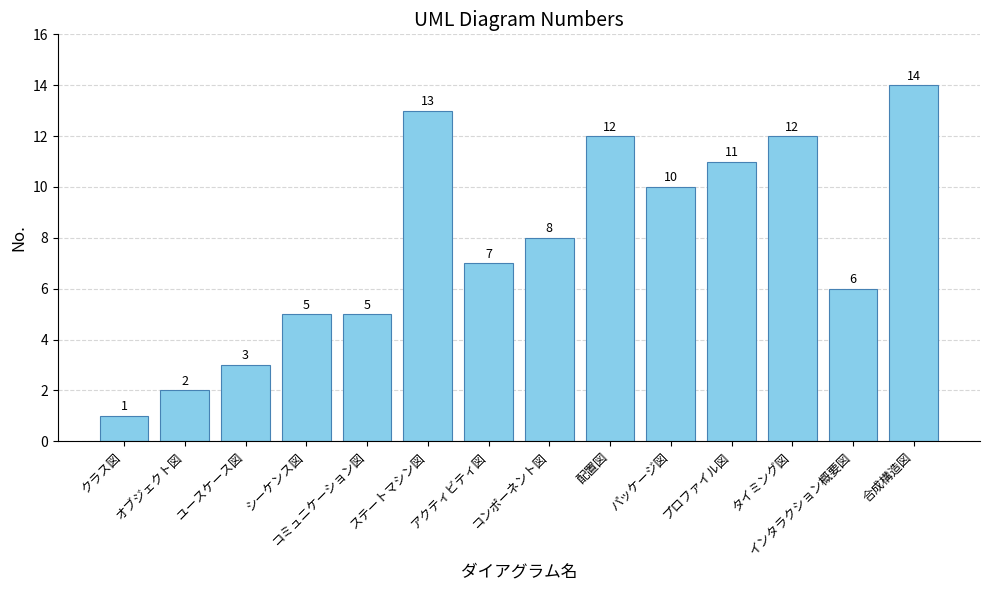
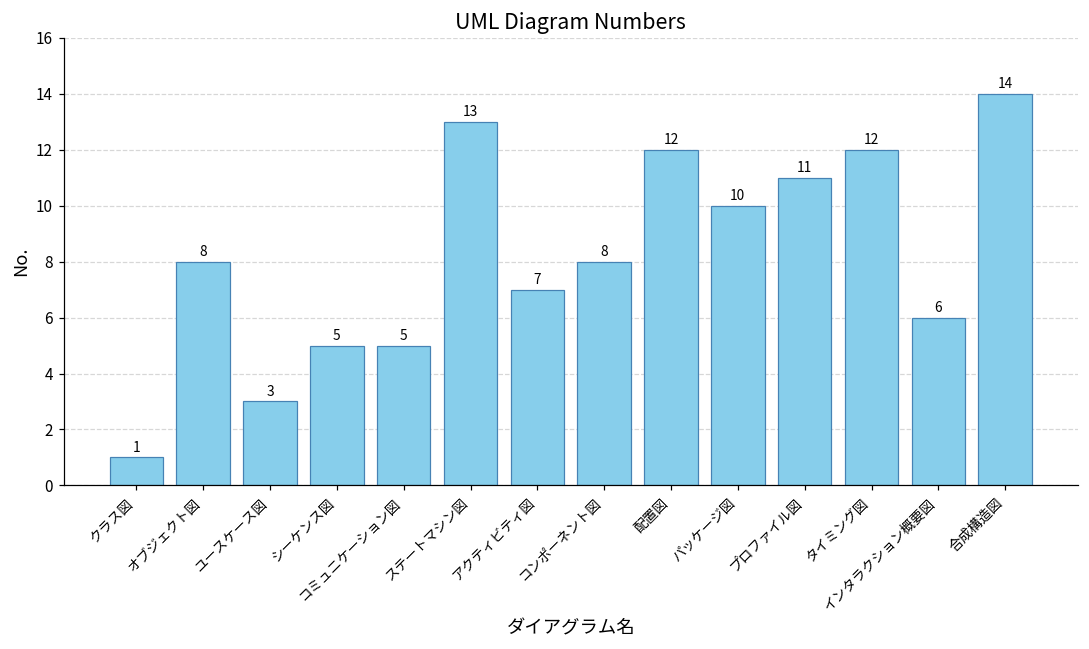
オブジェクト図: 2 -> 8
